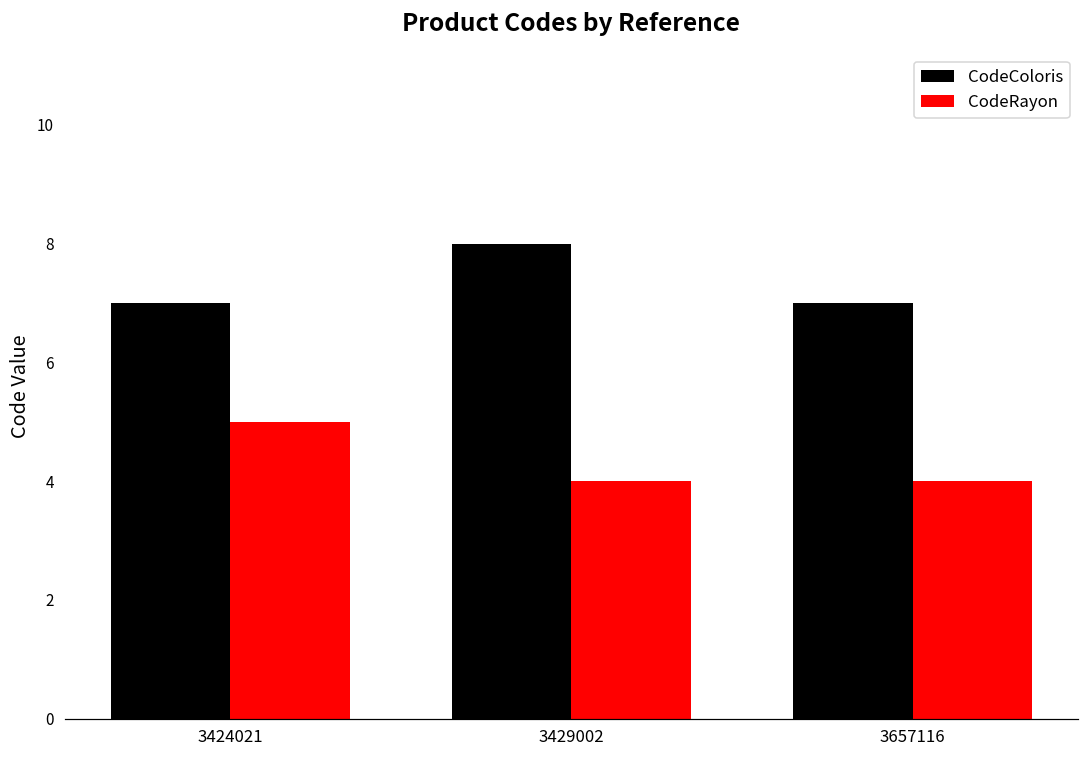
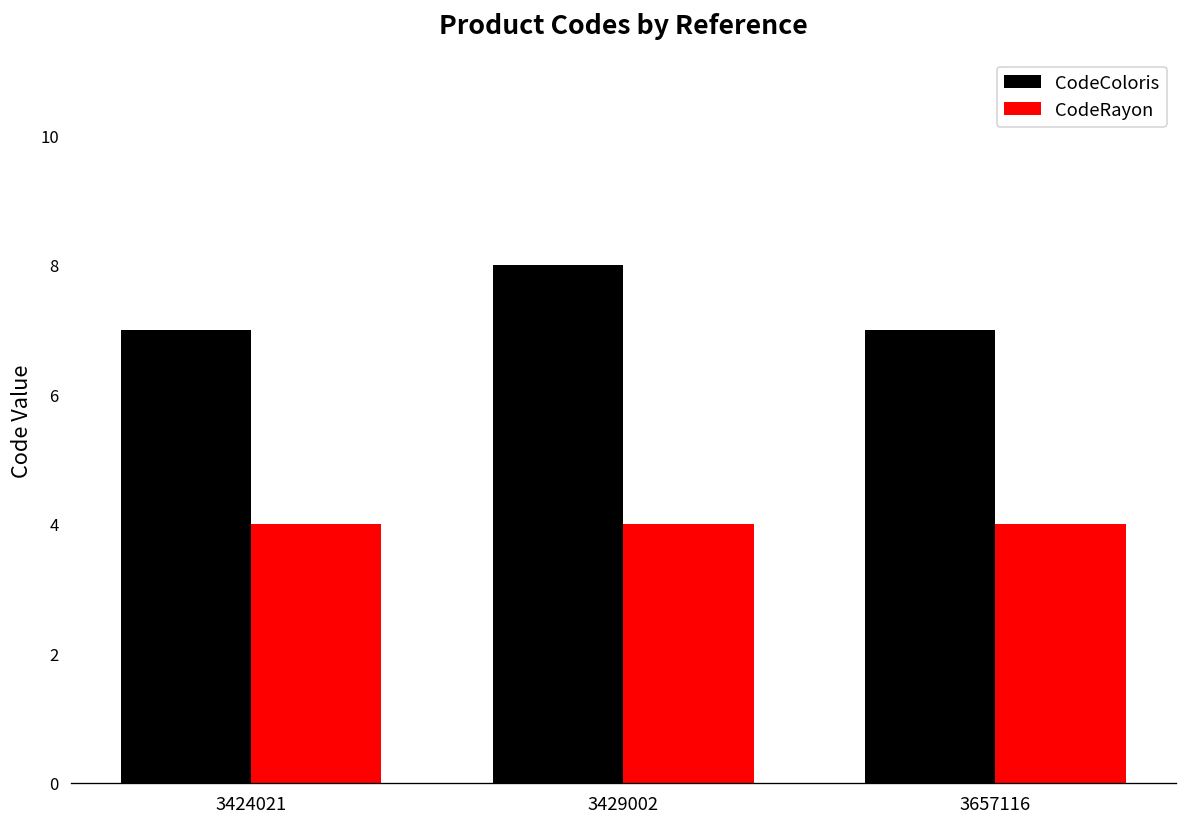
CodeRayon, 3424021: 5 -> 4
